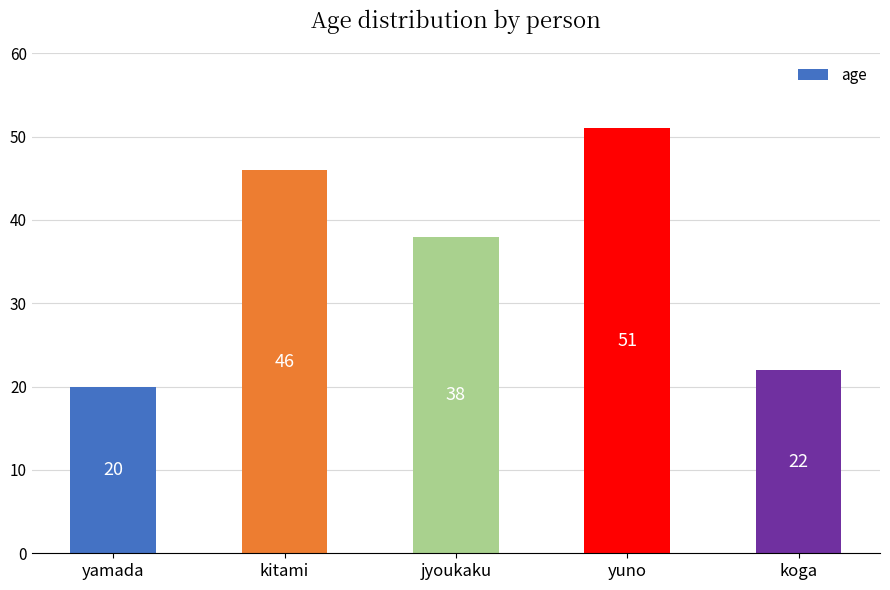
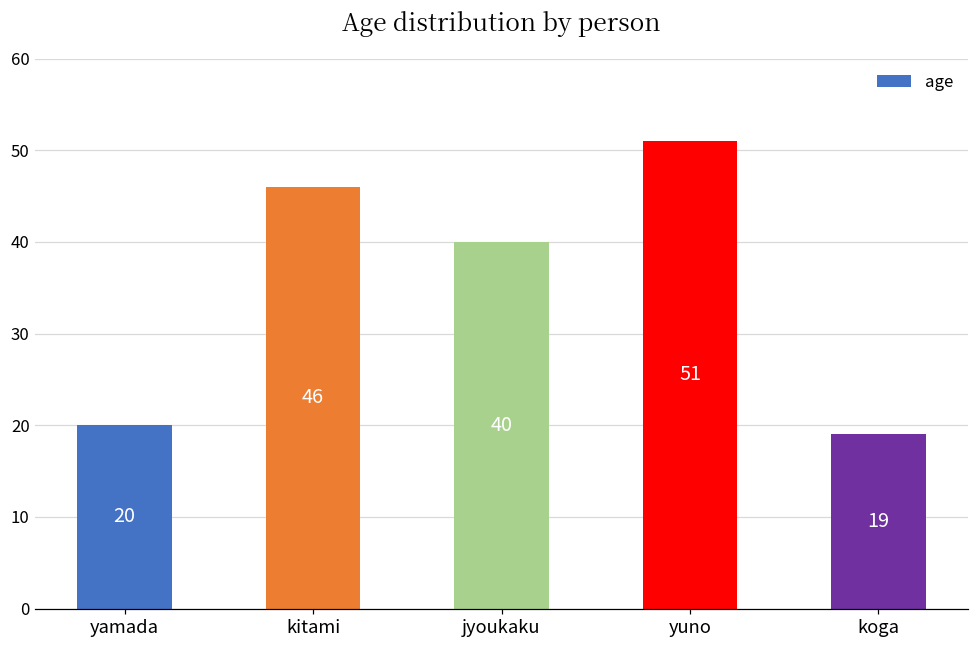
jyoukaku: 38 -> 40
koga: 22 -> 19
